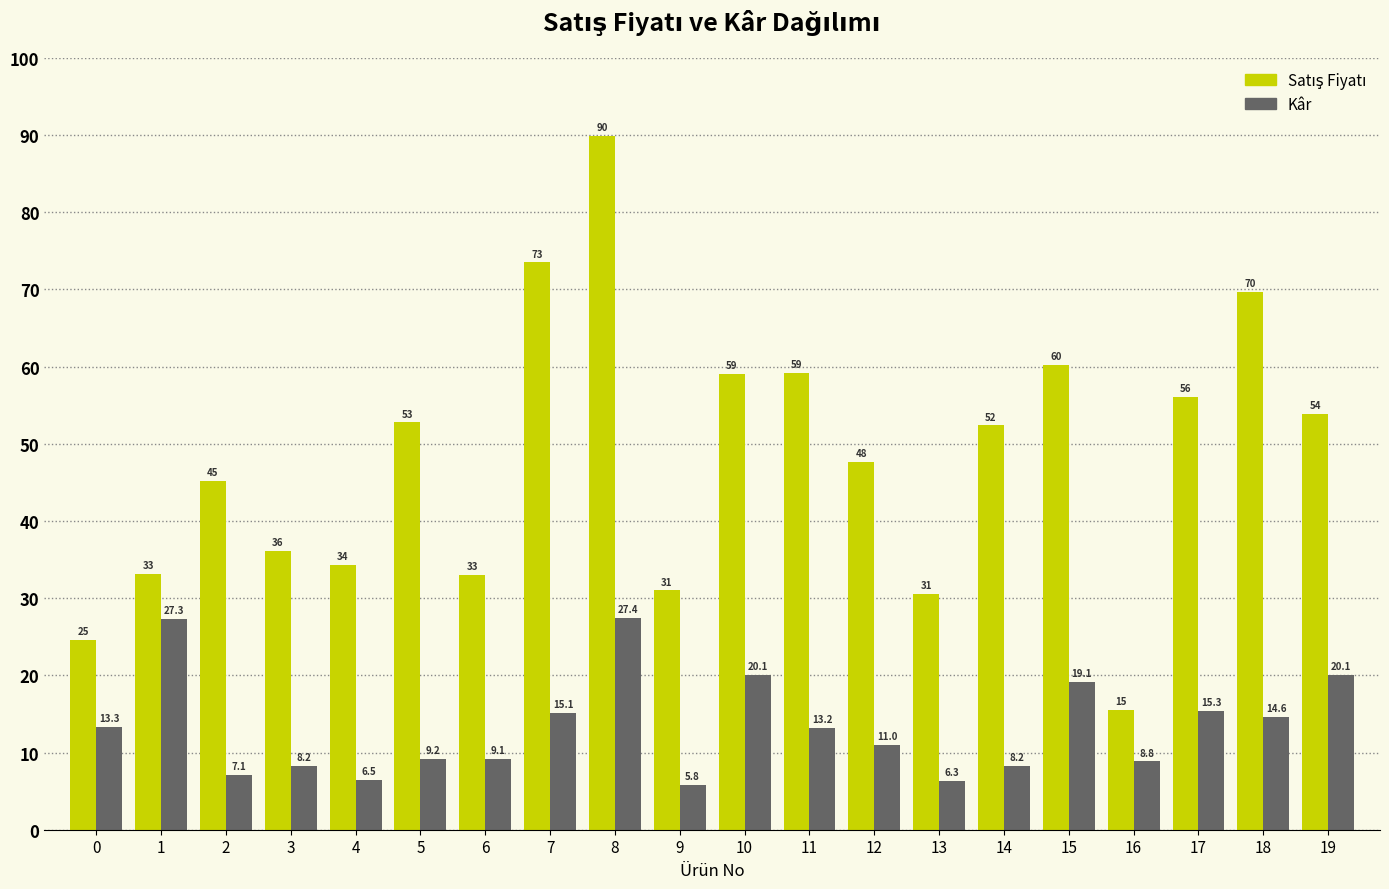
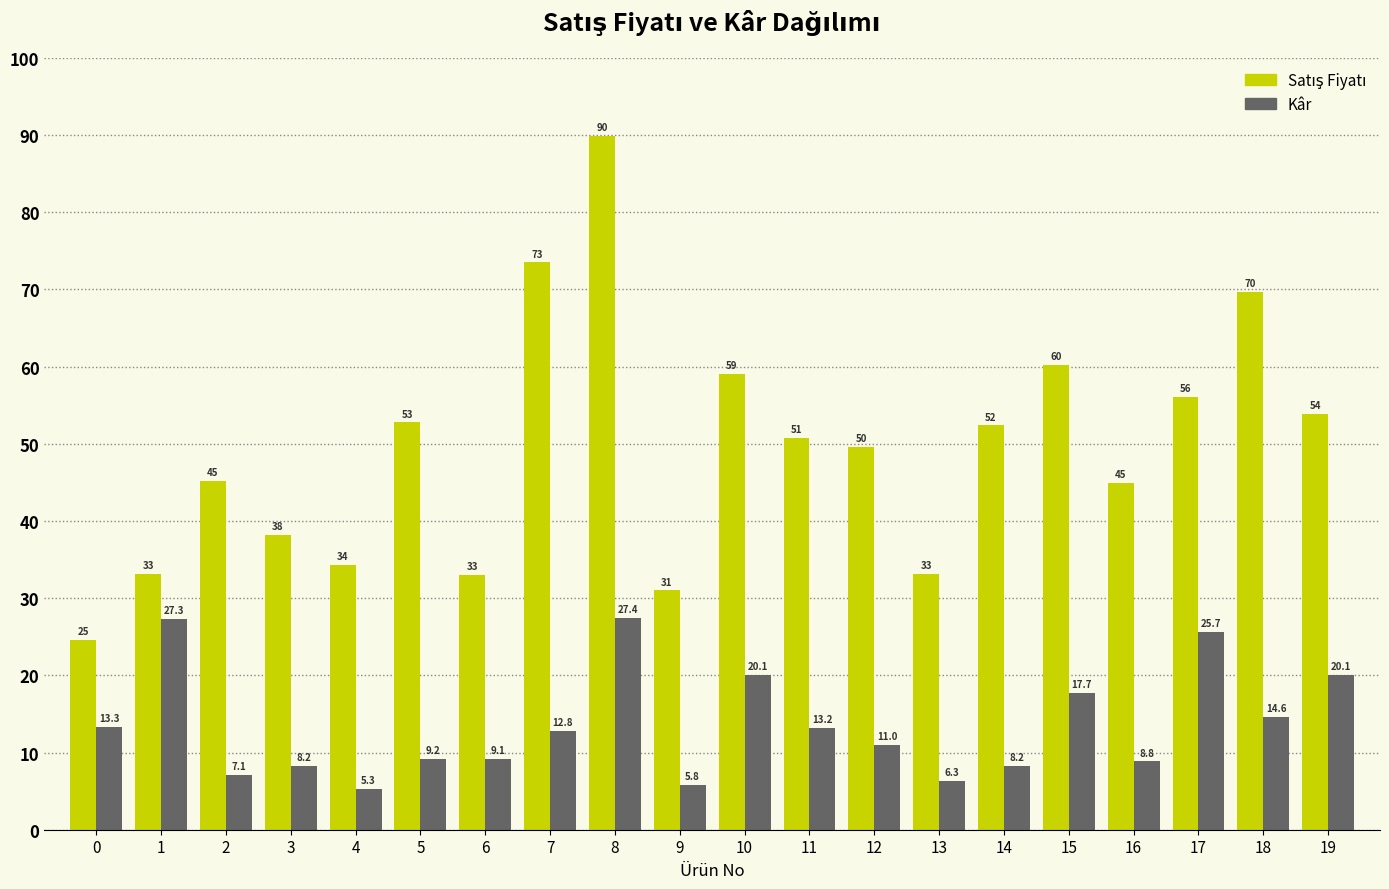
Satış Fiyatı, 3: 36 -> 38
Kâr, 4: 6.5 -> 5.3
Kâr, 7: 15.1 -> 12.8
Satış Fiyatı, 11: 59 -> 51
Satış Fiyatı, 12: 48 -> 50
Satış Fiyatı, 13: 31 -> 33
Kâr, 15: 19.1 -> 17.7
Satış Fiyatı, 16: 15 -> 45
Kâr, 17: 15.3 -> 25.7
